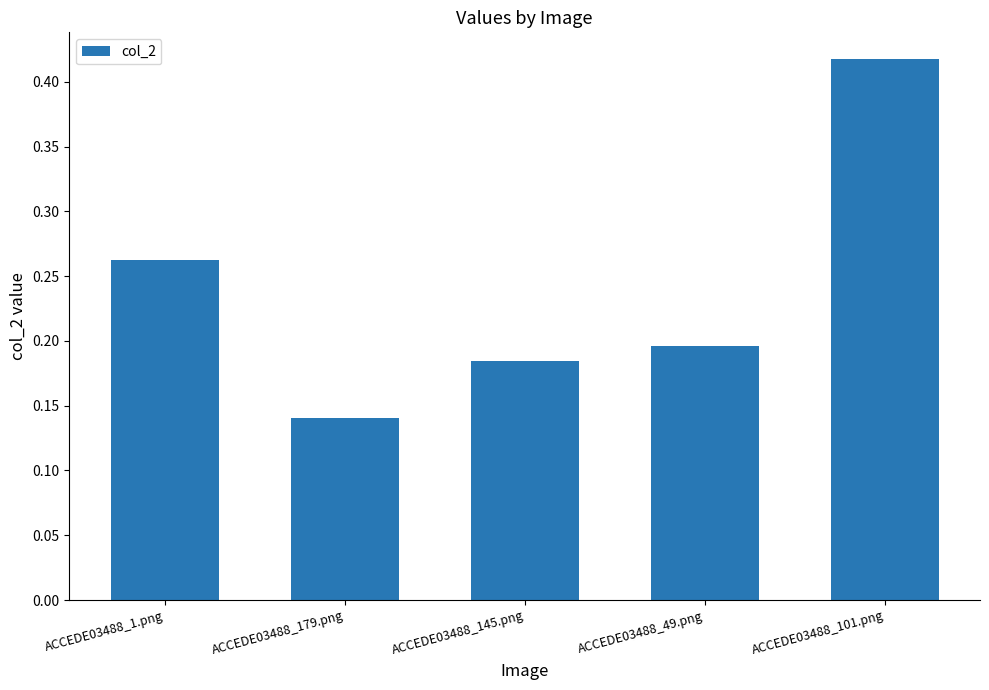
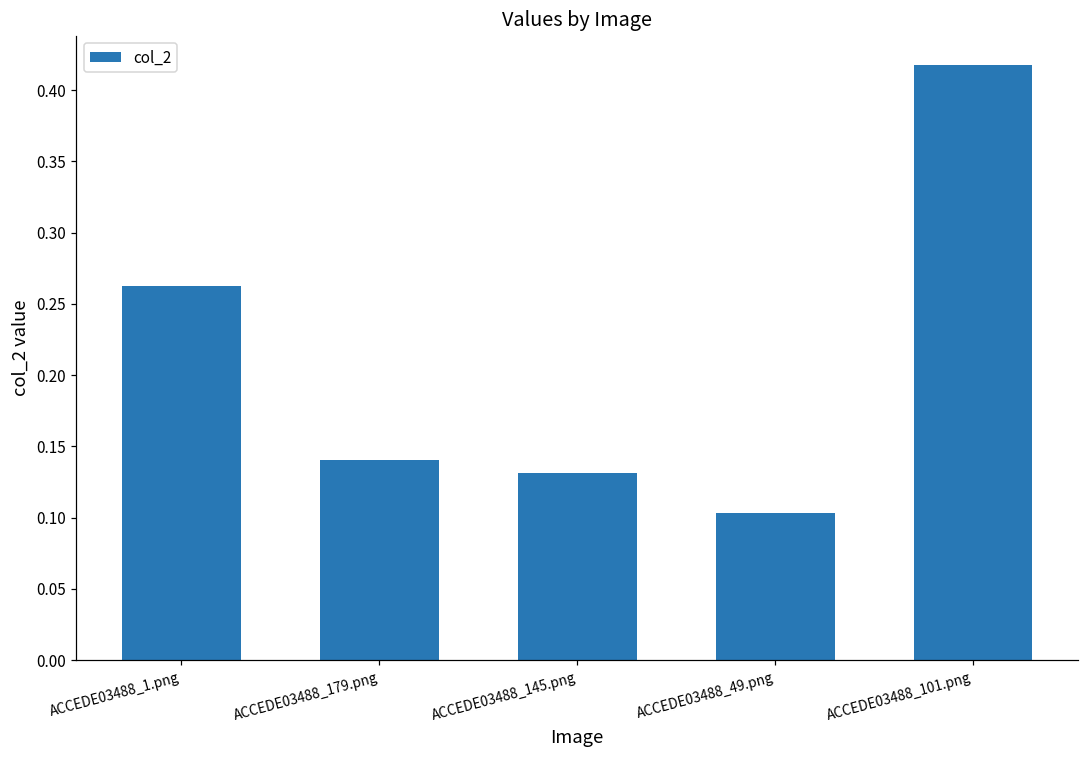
ACCEDE03488_145.png: 0.185 -> 0.131
ACCEDE03488_49.png: 0.196 -> 0.103
